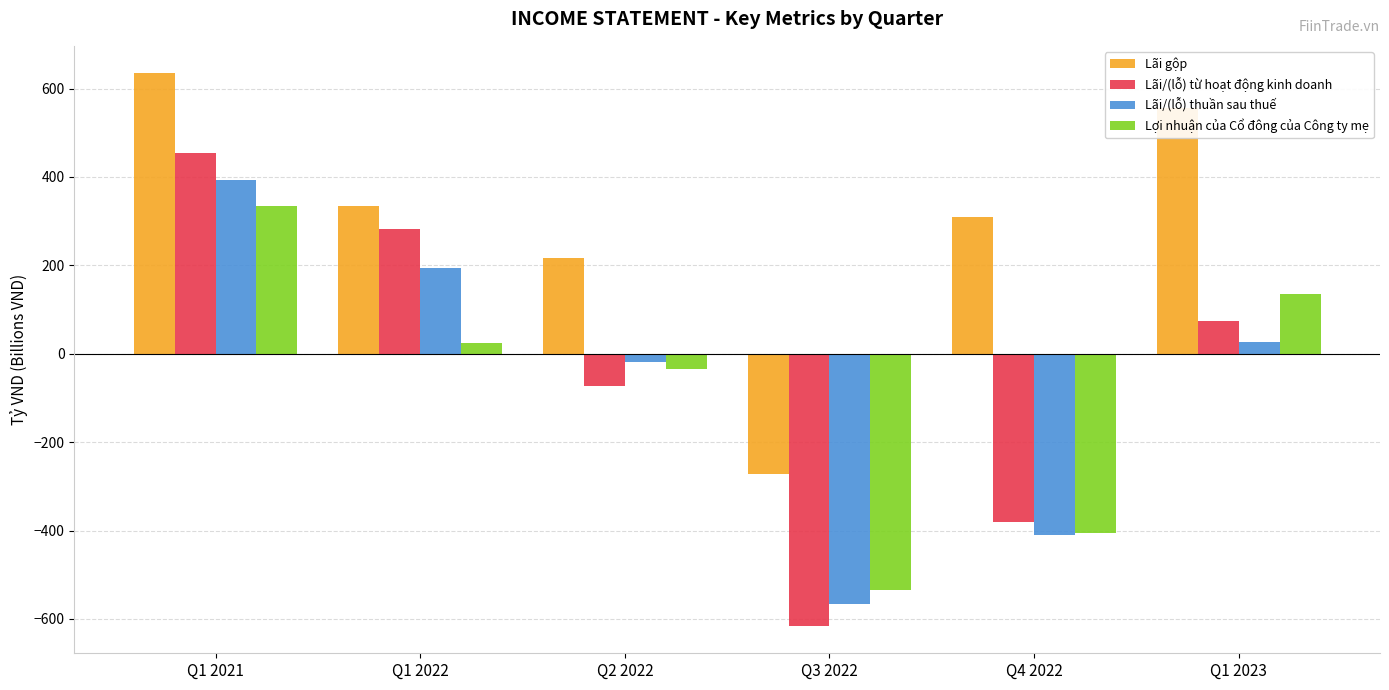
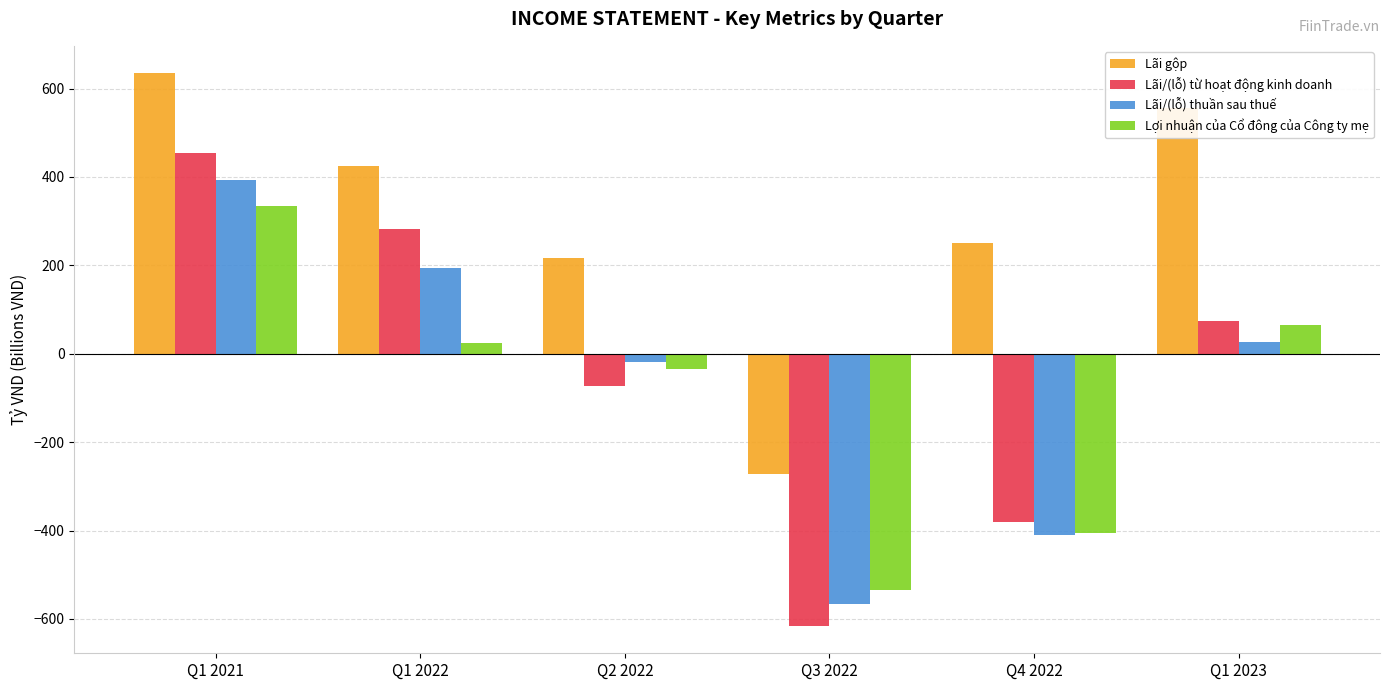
Lãi gộp, Q1 2022: 330 -> 430
Lãi gộp, Q4 2022: 310 -> 250
Lợi nhuận của Cổ đông của Công ty mẹ, Q1 2023: 140 -> 60
